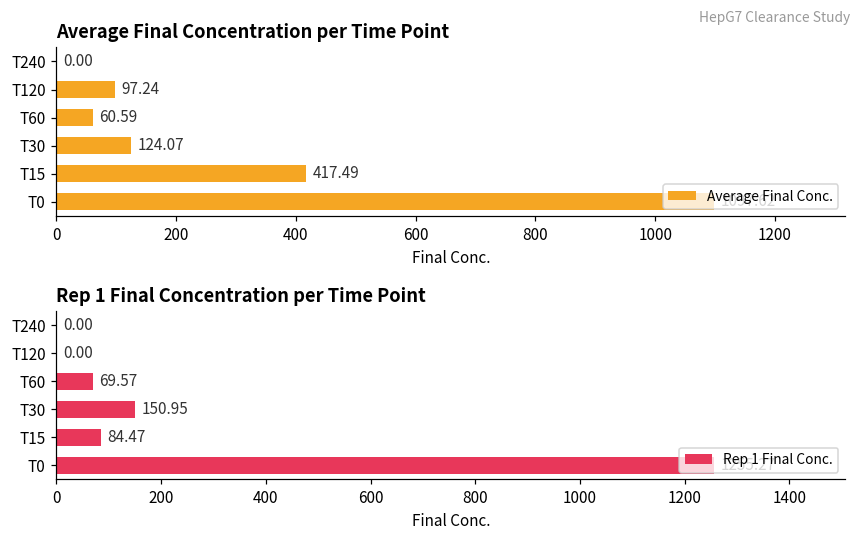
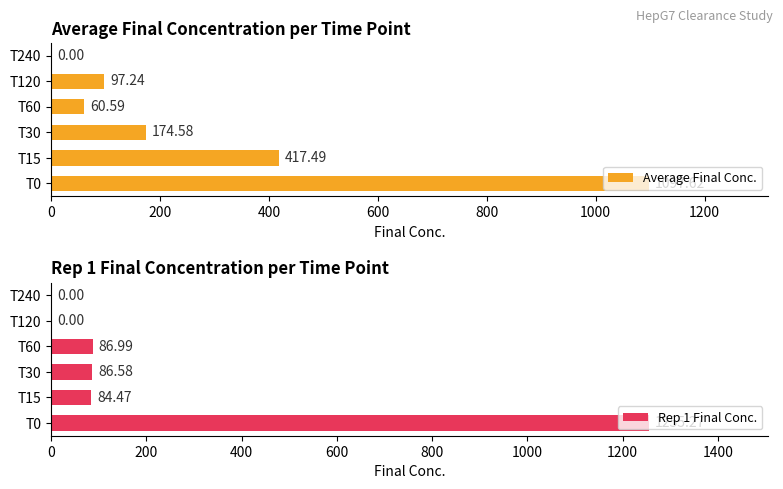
Average Final Concentration per Time Point, T30: 124.07 -> 174.58
Rep 1 Final Concentration per Time Point, T60: 69.57 -> 86.99
Rep 1 Final Concentration per Time Point, T30: 150.95 -> 86.58
